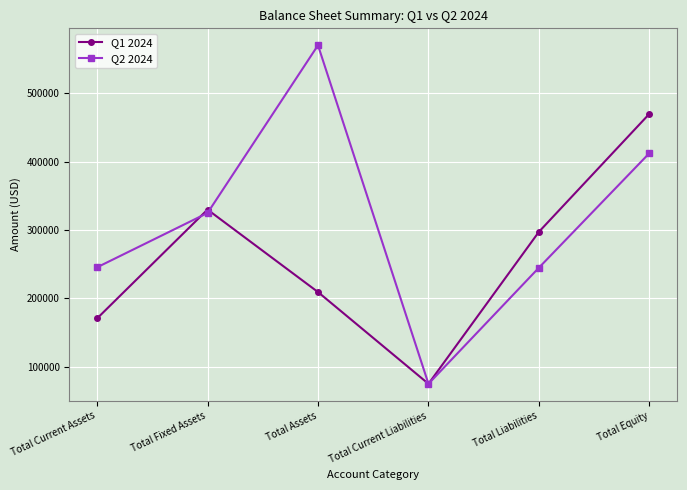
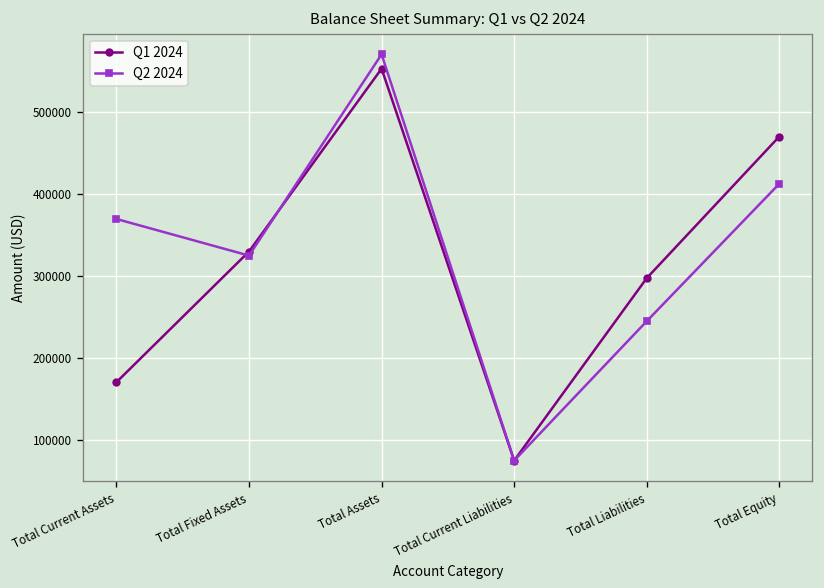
Q2 2024, Total Current Assets: 250000 -> 370000
Q1 2024, Total Assets: 210000 -> 550000
